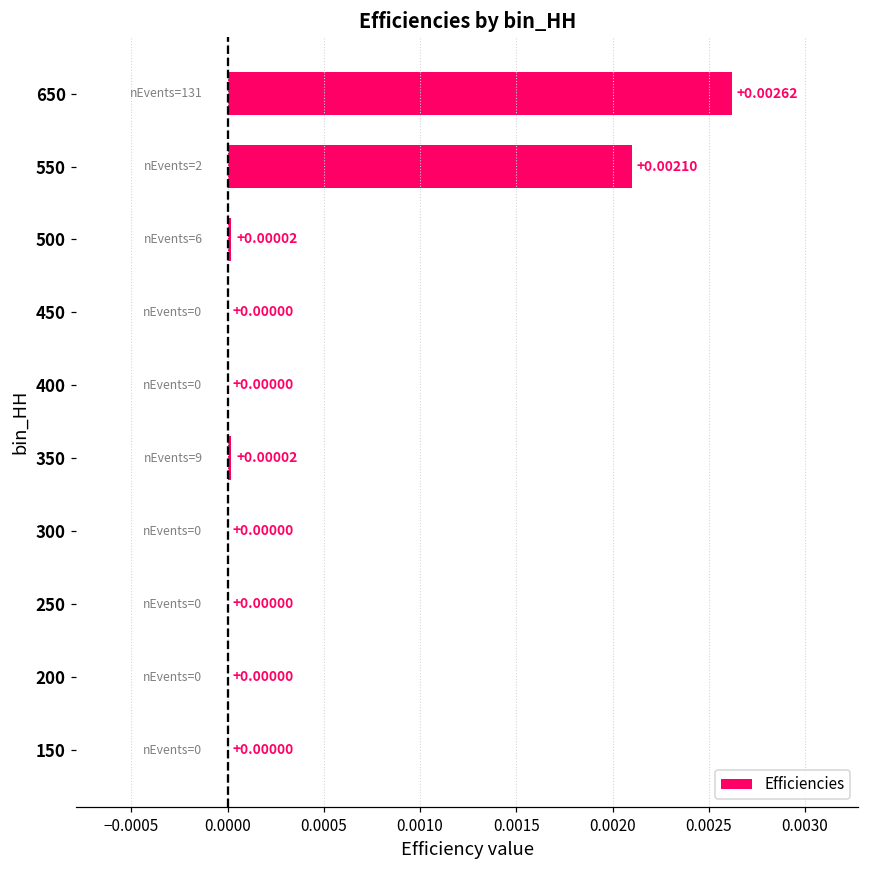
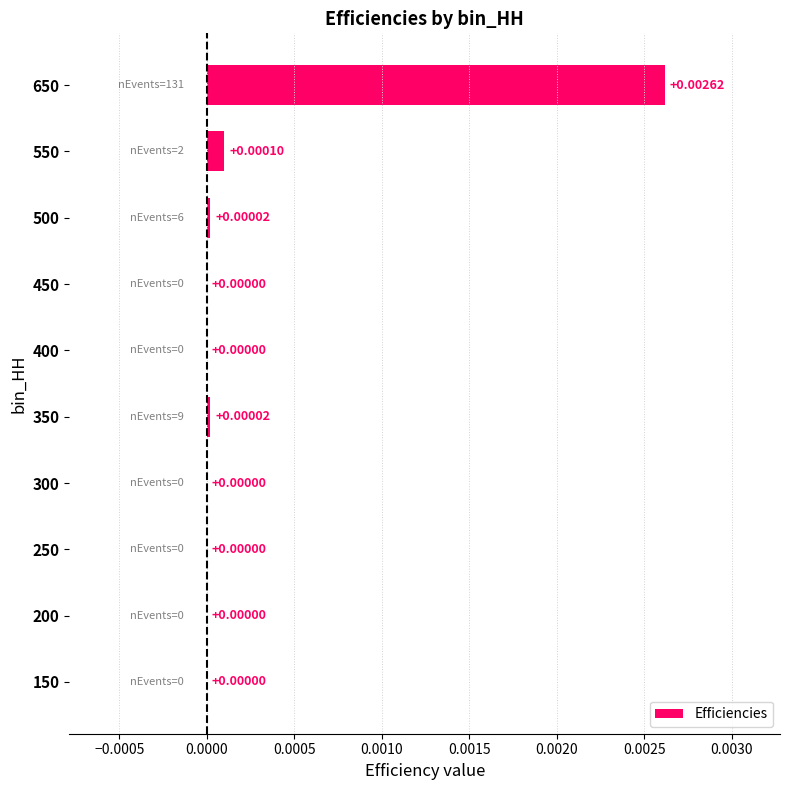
550: +0.00210 -> +0.00010
